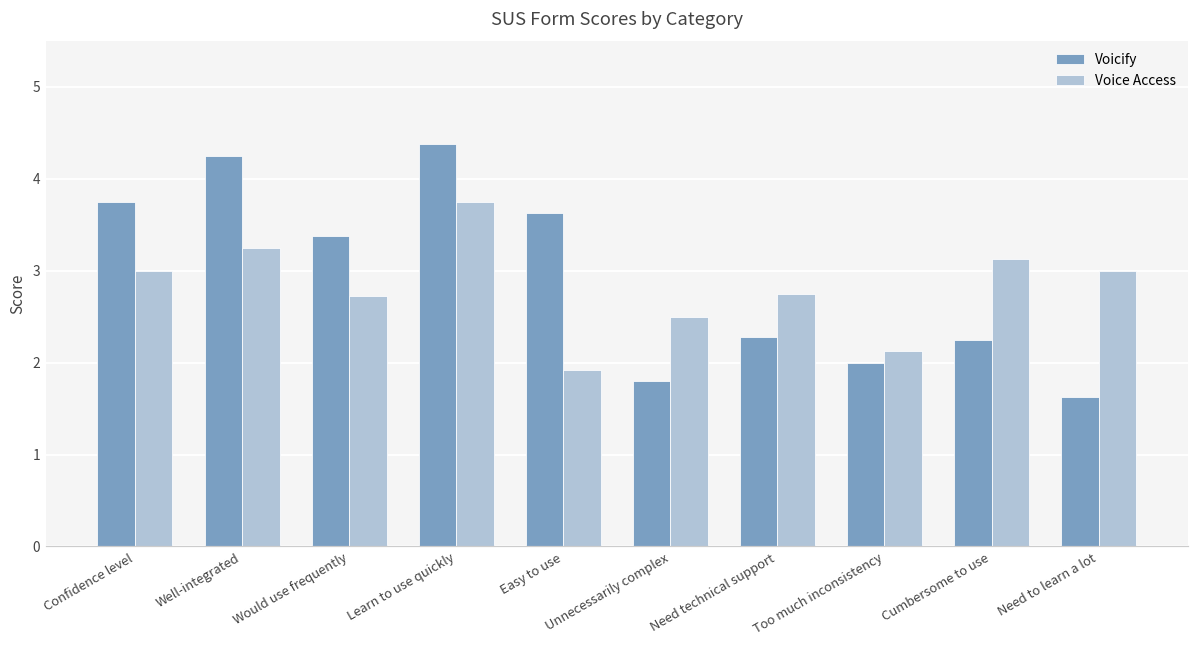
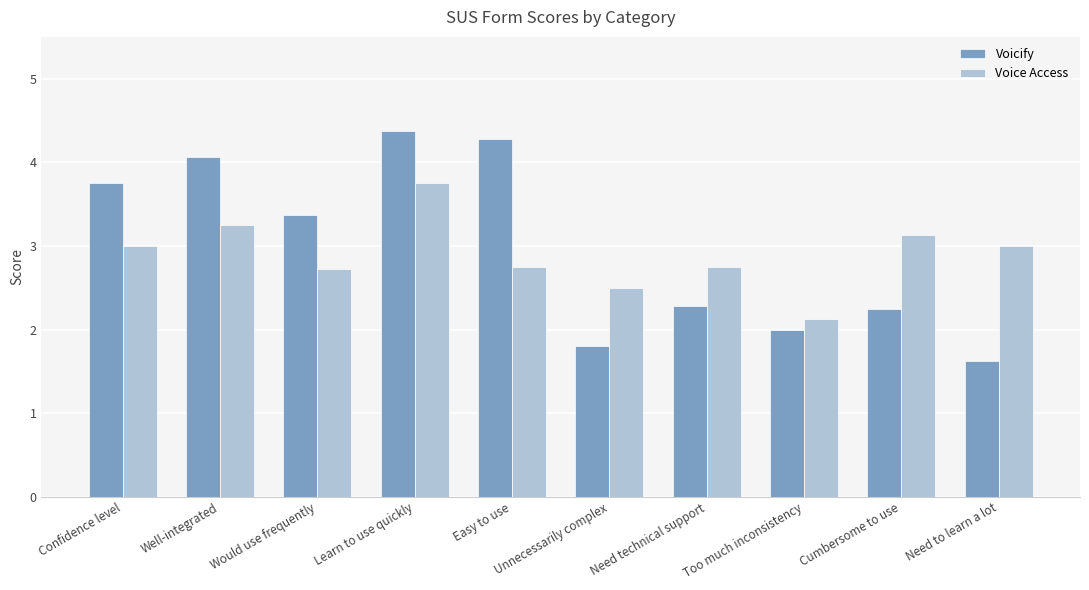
Voicify, Well-integrated: 4.3 -> 4.1
Voicify, Easy to use: 3.6 -> 4.3
Voice Access, Easy to use: 1.9 -> 2.8
